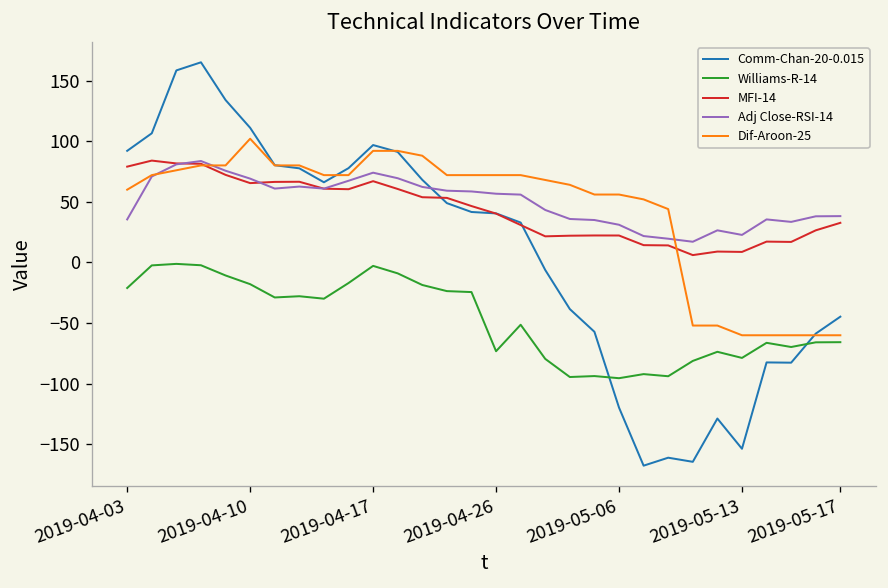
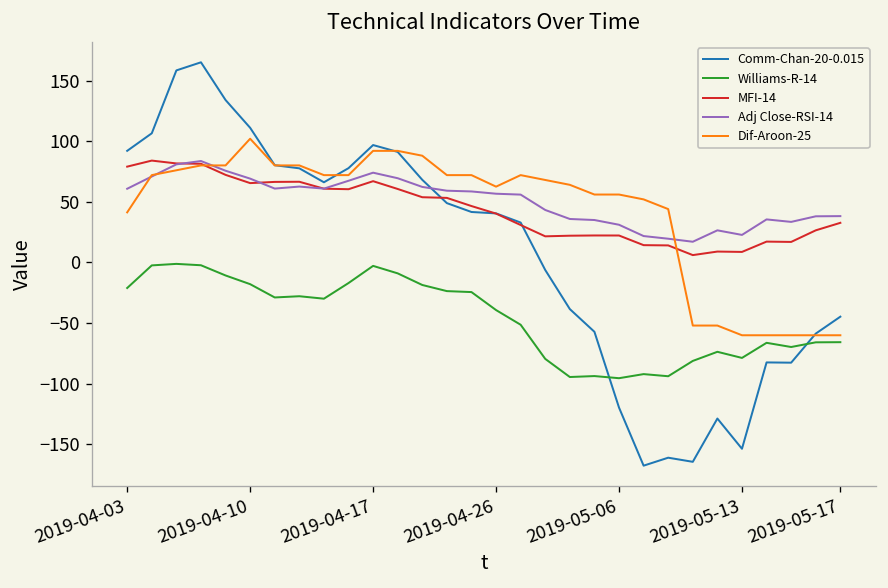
Adj Close-RSI-14, 2019-04-03: 35 -> 61
Dif-Aroon-25, 2019-04-03: 60 -> 41
Williams-R-14, 2019-04-26: -73 -> -39
Dif-Aroon-25, 2019-04-26: 72 -> 63
